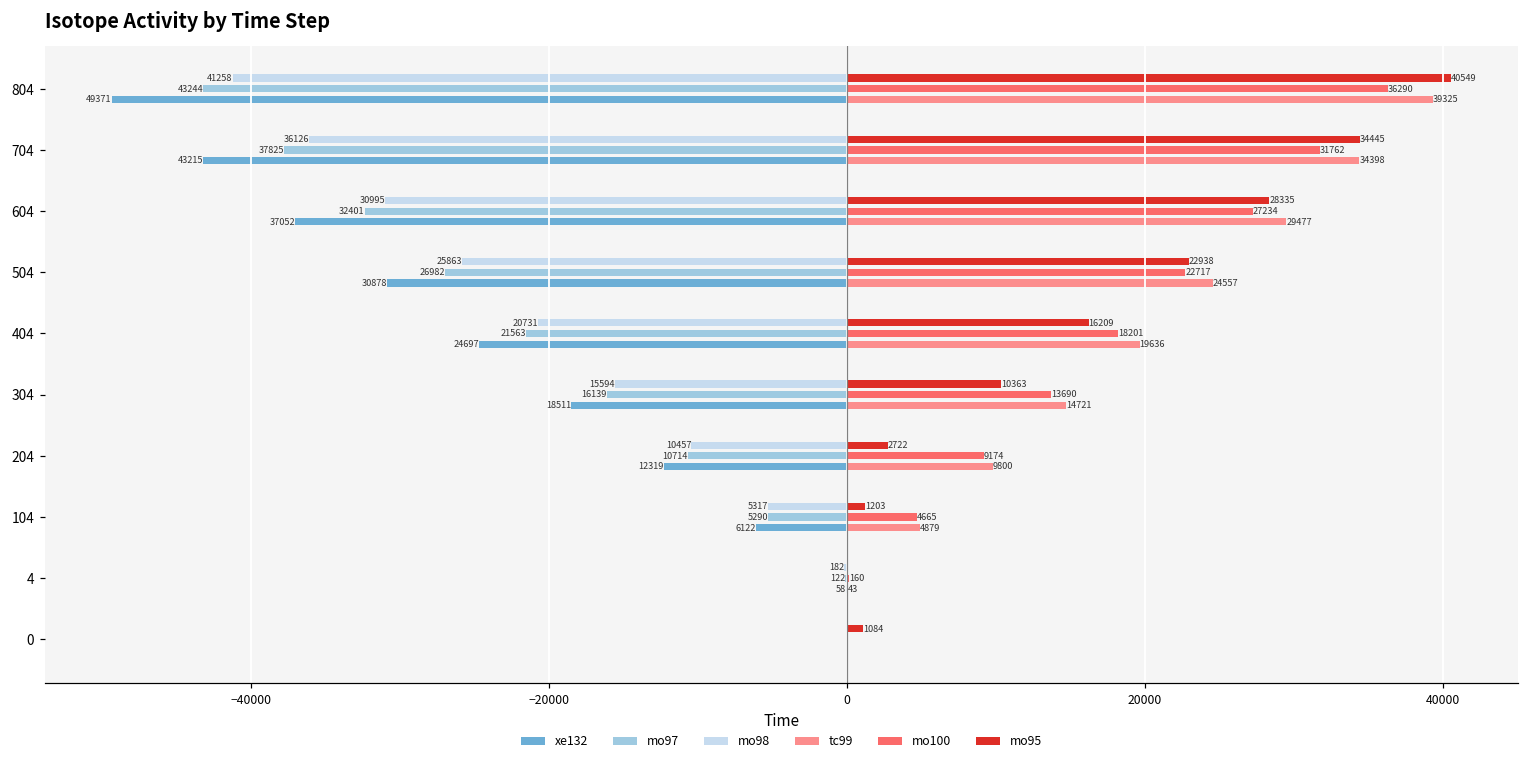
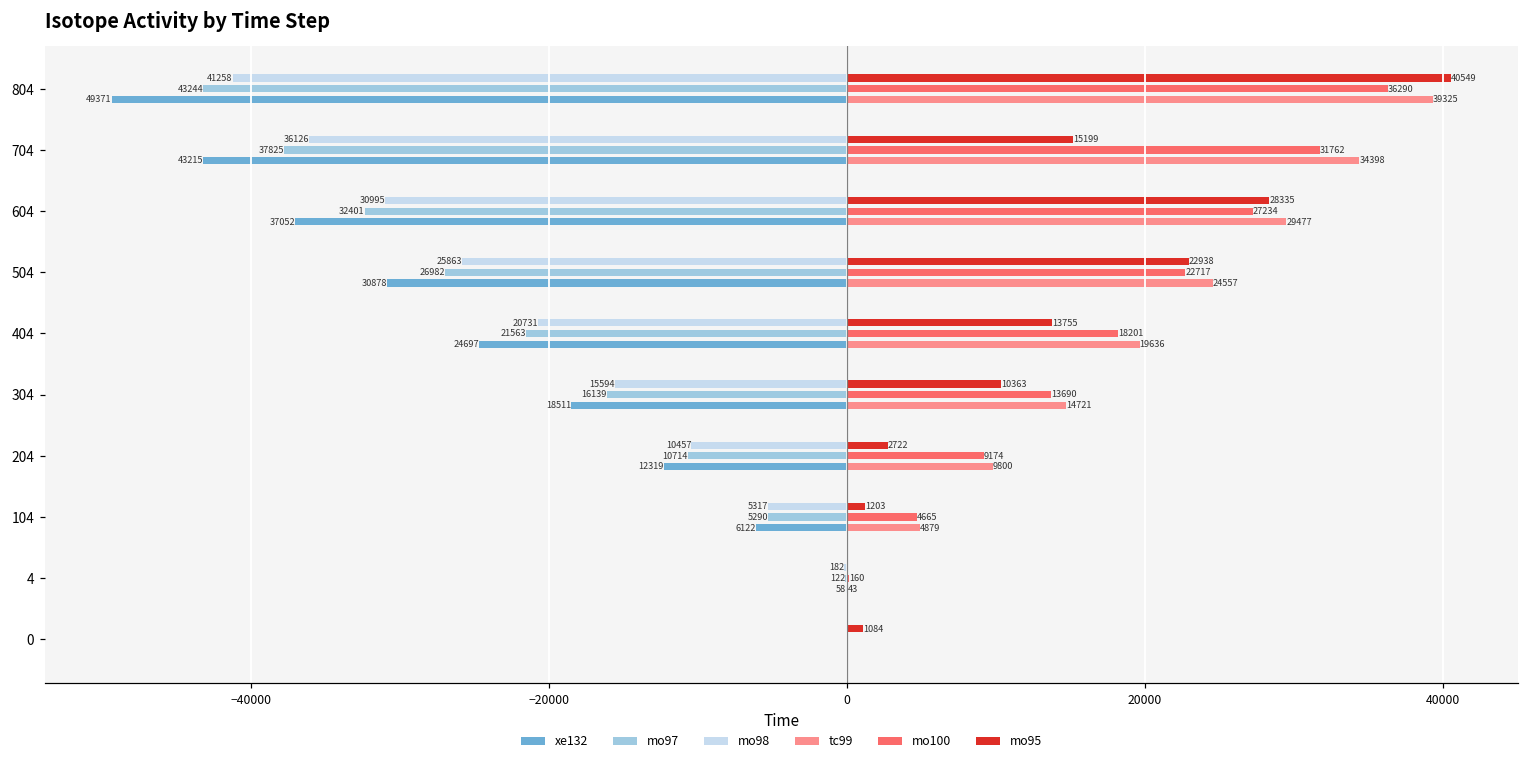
mo95, 704: 34445 -> 15199
mo95, 404: 16209 -> 13755
